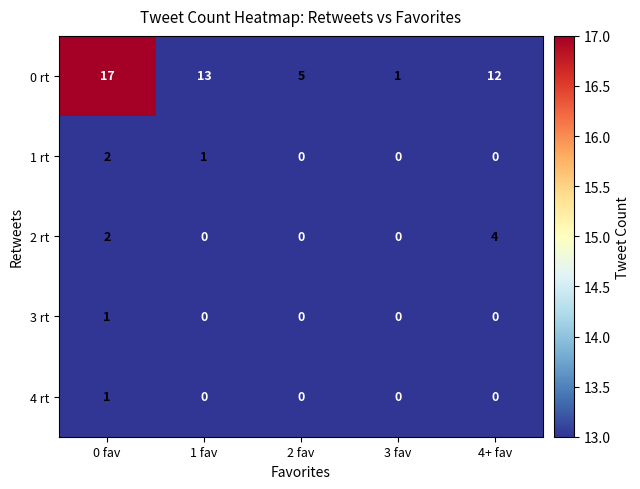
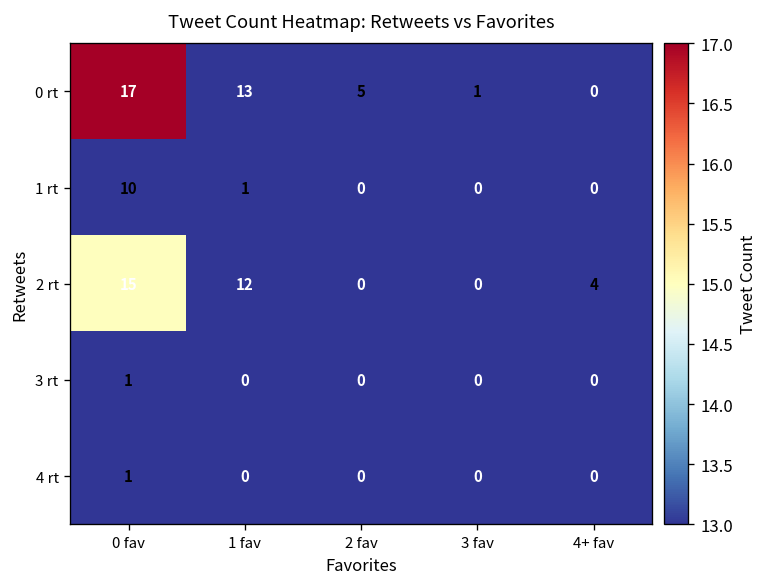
0 rt, 4+ fav: 12 -> 0
1 rt, 0 fav: 2 -> 10
2 rt, 0 fav: 2 -> 15
2 rt, 1 fav: 0 -> 12
